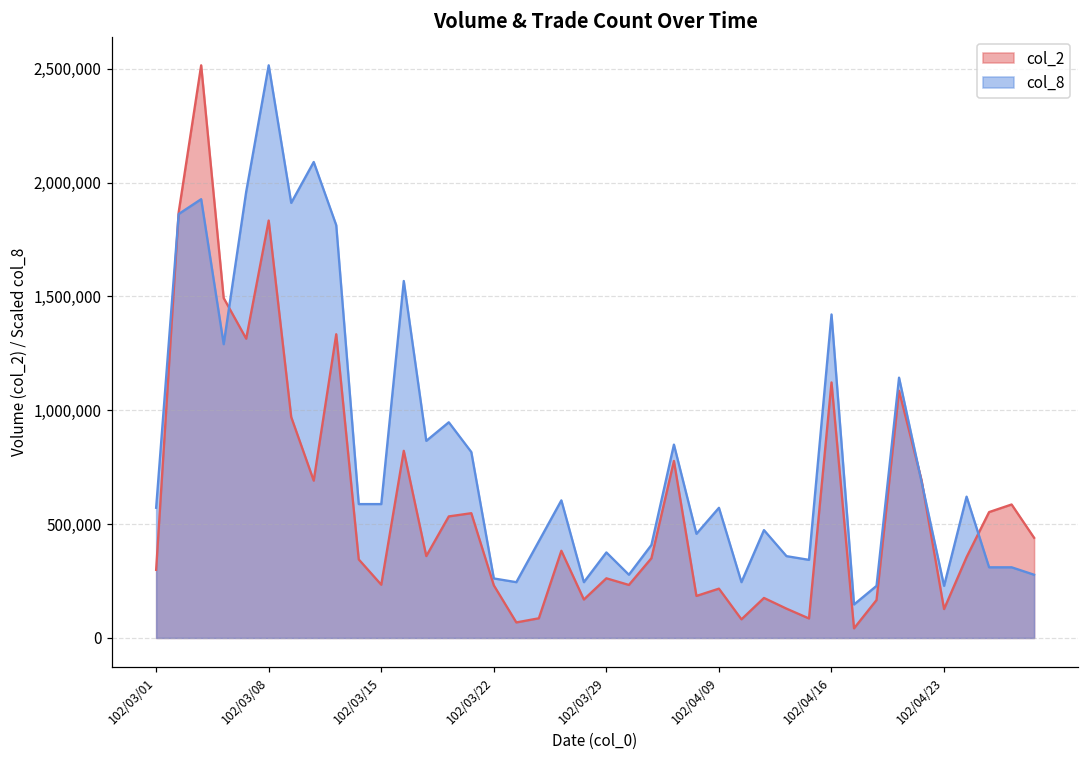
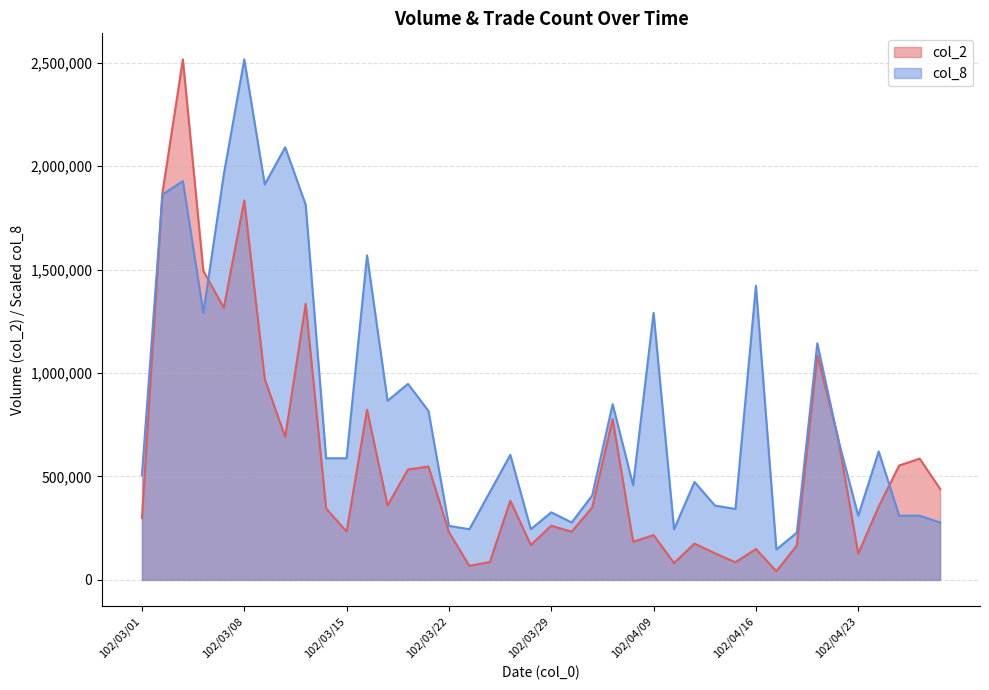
col_8, 102/03/01: 570,000 -> 510,000
col_8, 102/03/29: 380,000 -> 330,000
col_8, 102/04/09: 570,000 -> 1,290,000
col_2, 102/04/16: 1,120,000 -> 150,000
col_8, 102/04/23: 230,000 -> 310,000
